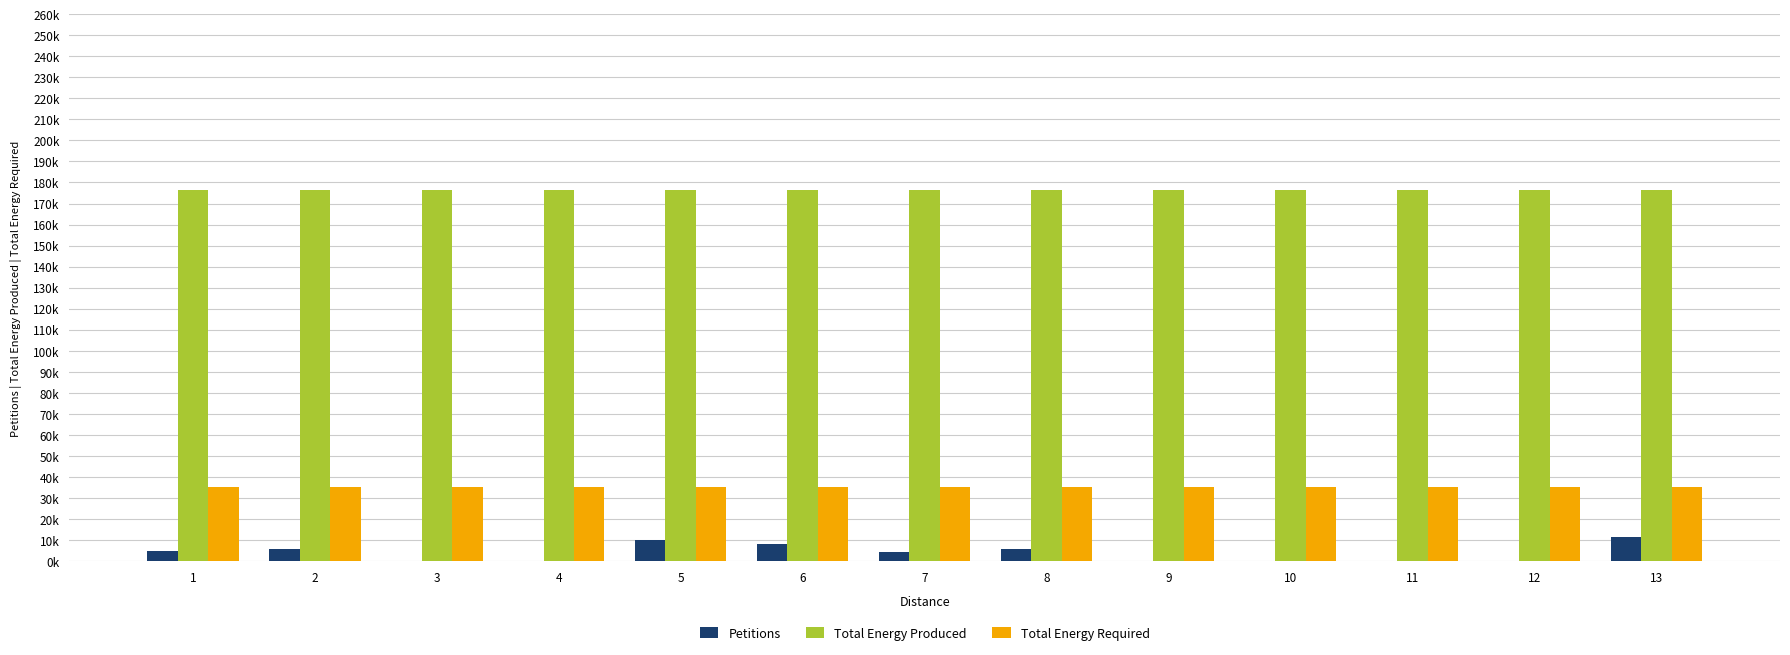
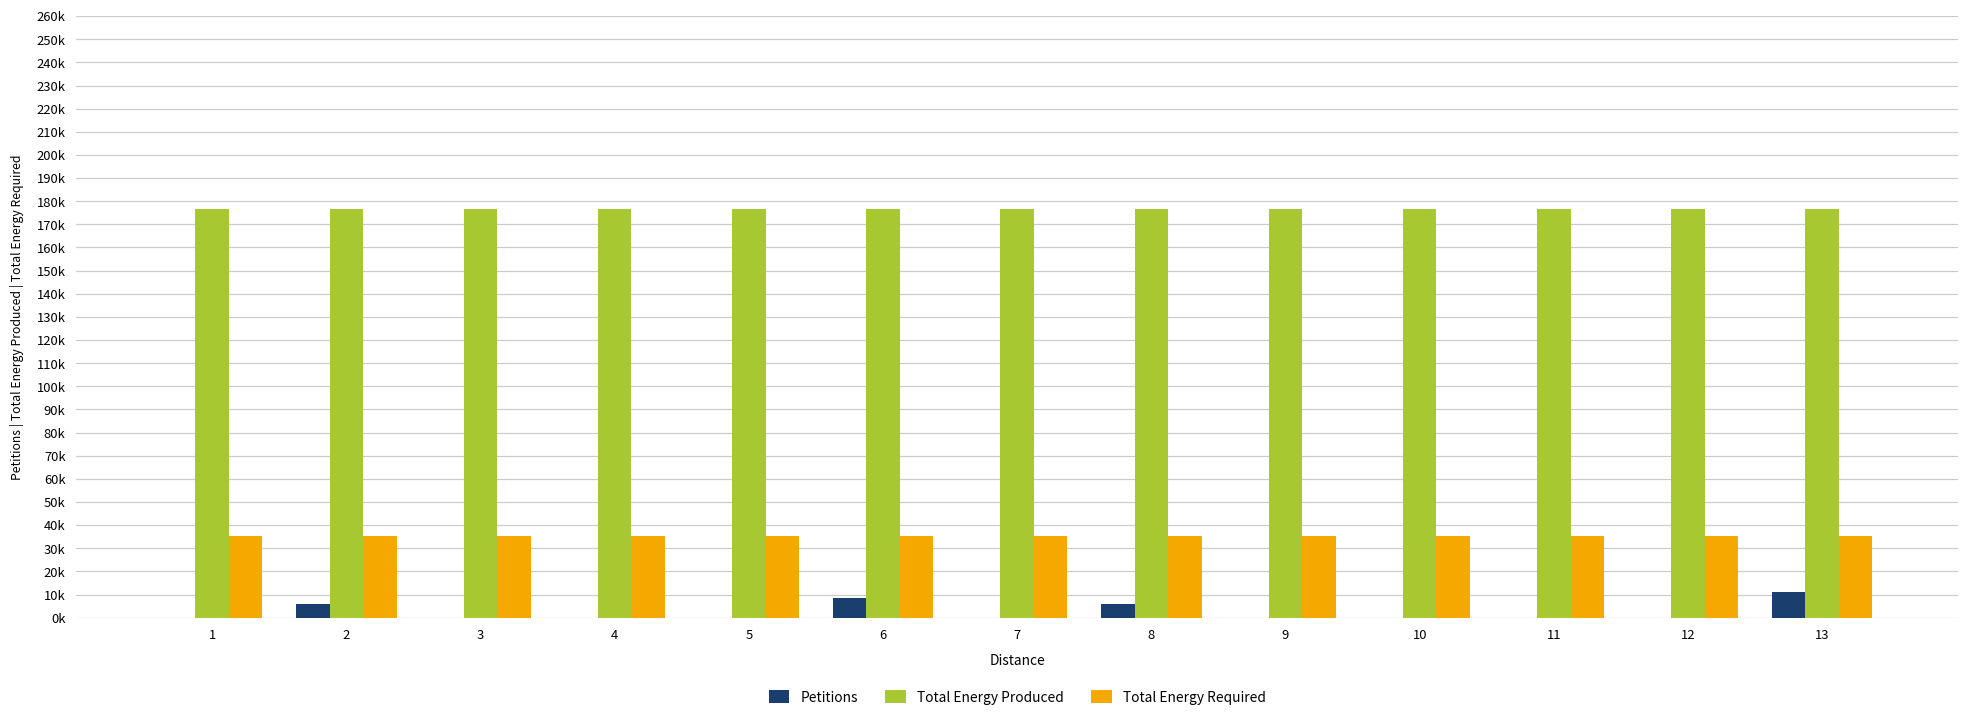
Petitions, 1: 5000 -> 0
Petitions, 5: 10000 -> 0
Petitions, 7: 4000 -> 0
